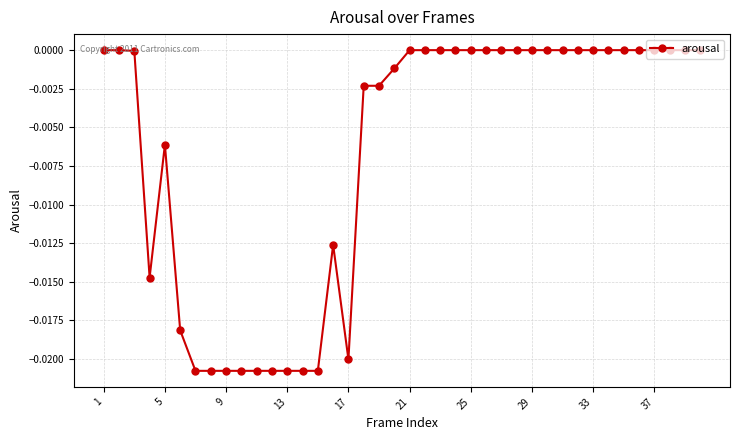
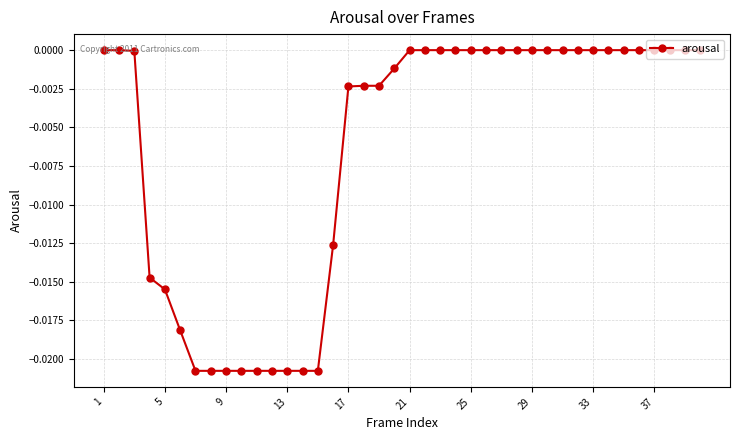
5: -0.0061 -> -0.0155
17: -0.0200 -> -0.0024
